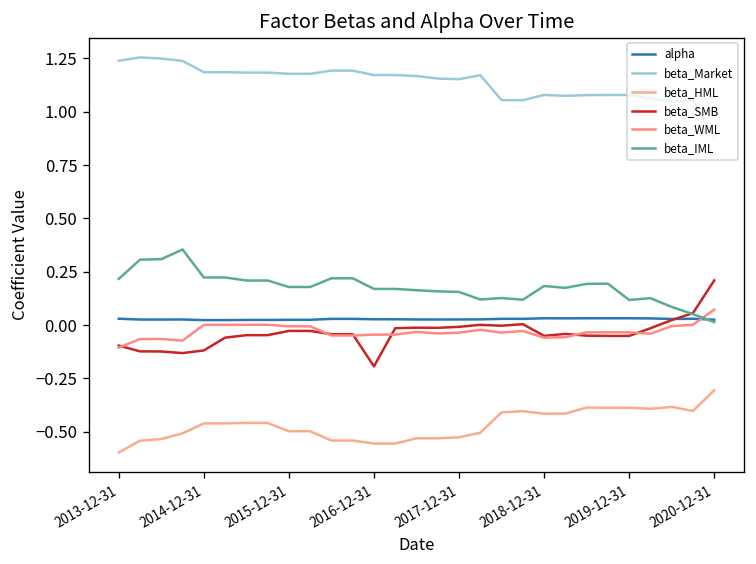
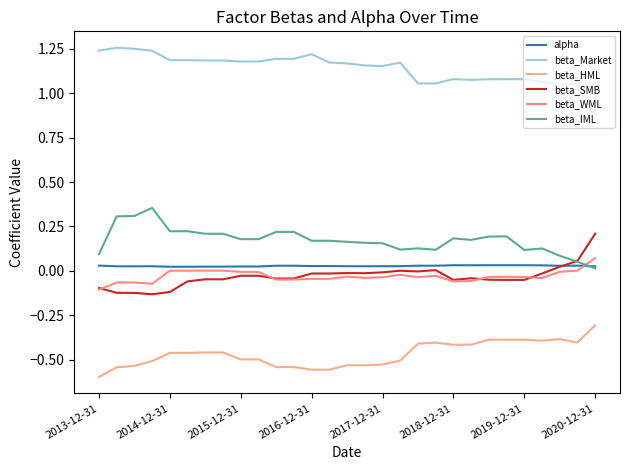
beta_IML, 2013-12-31: 0.22 -> 0.09
beta_Market, 2016-12-31: 1.17 -> 1.22
beta_SMB, 2016-12-31: -0.19 -> -0.01
